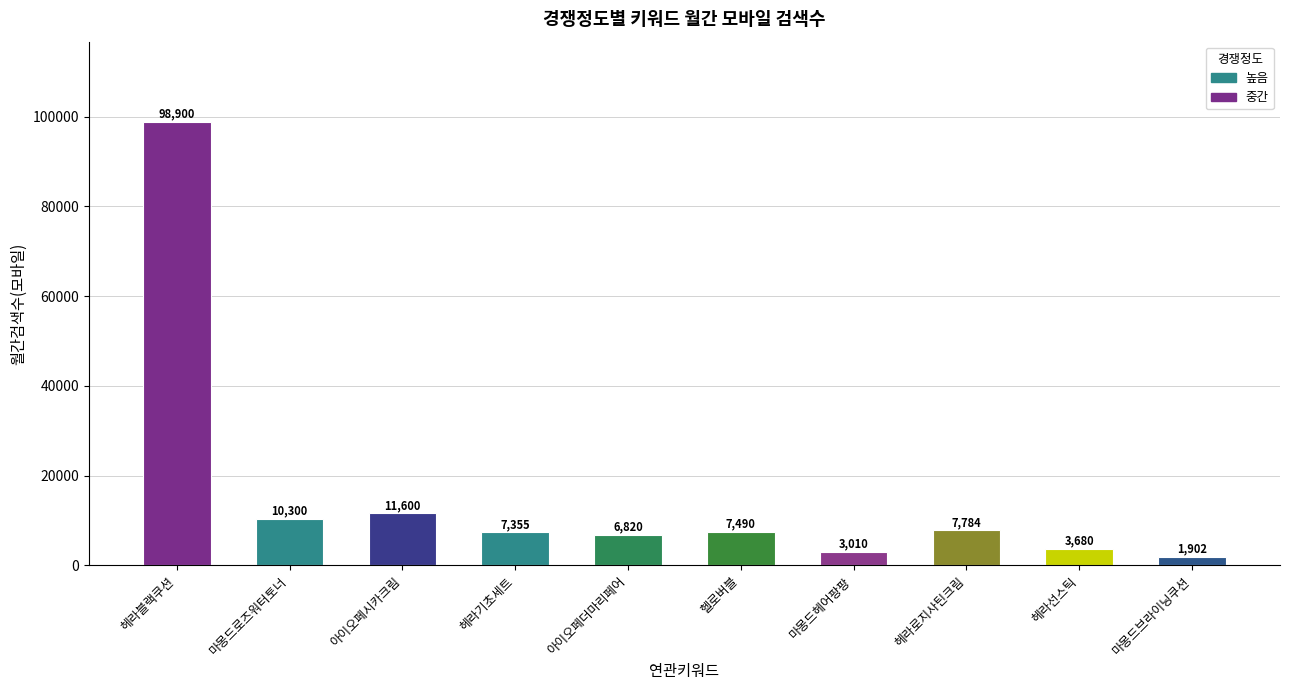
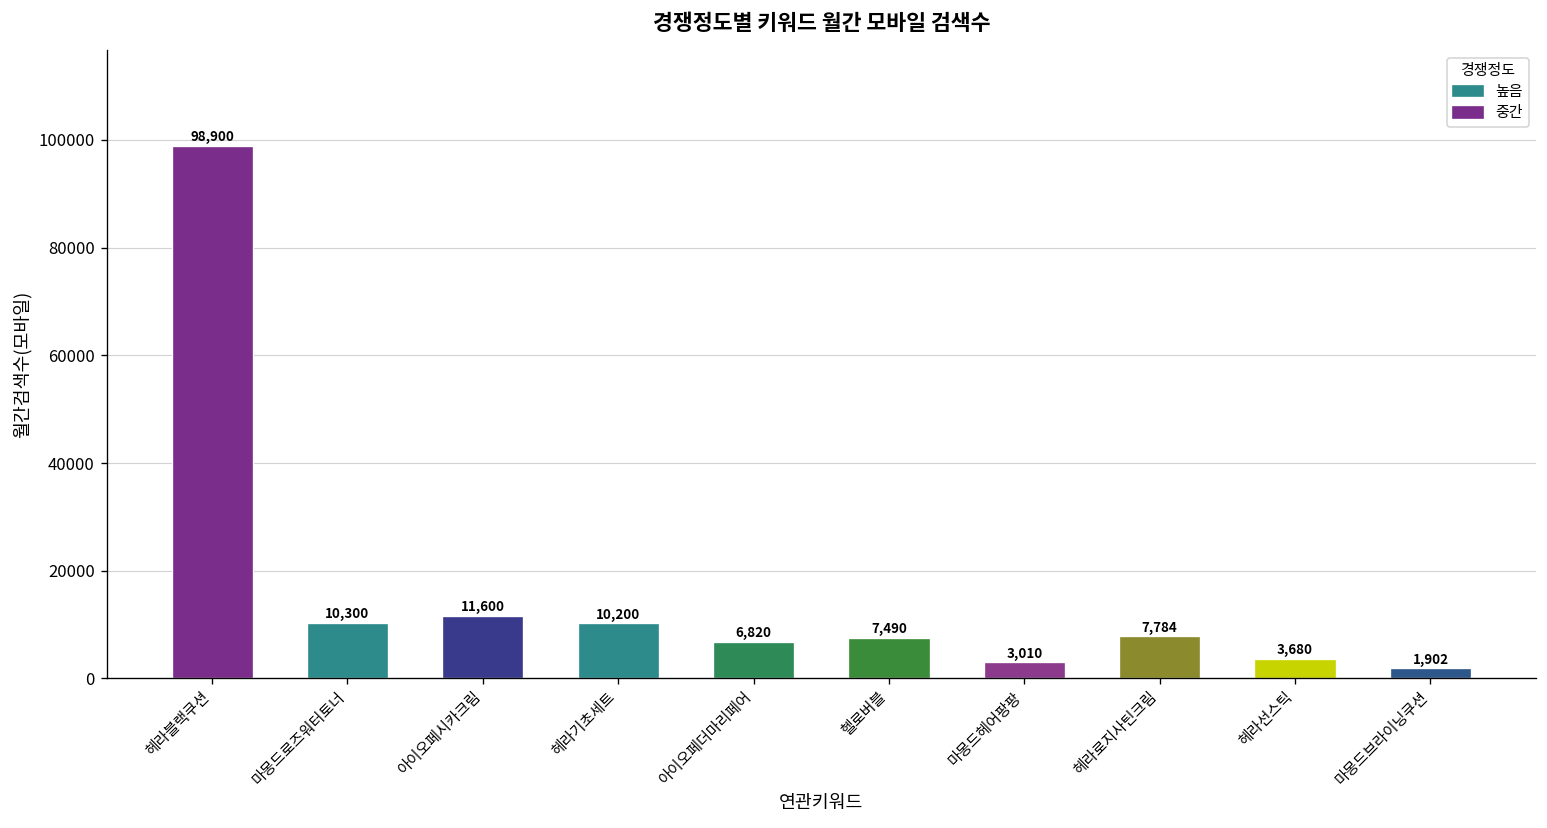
헤라기초세트: 7,355 -> 10,200
